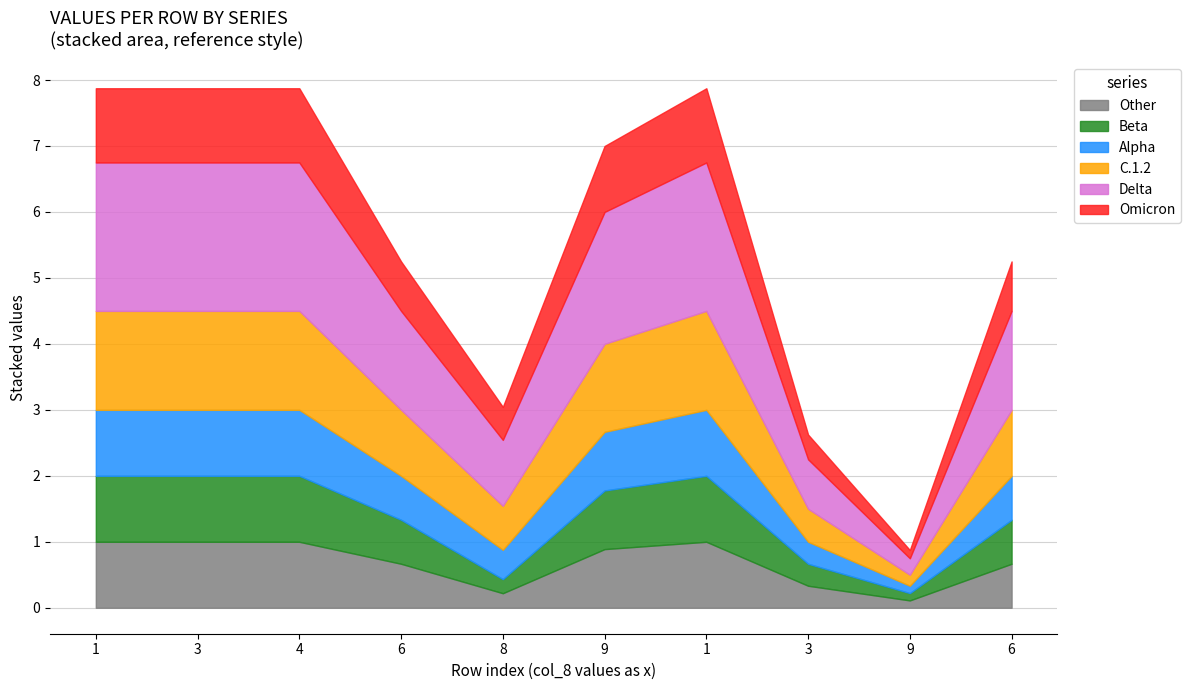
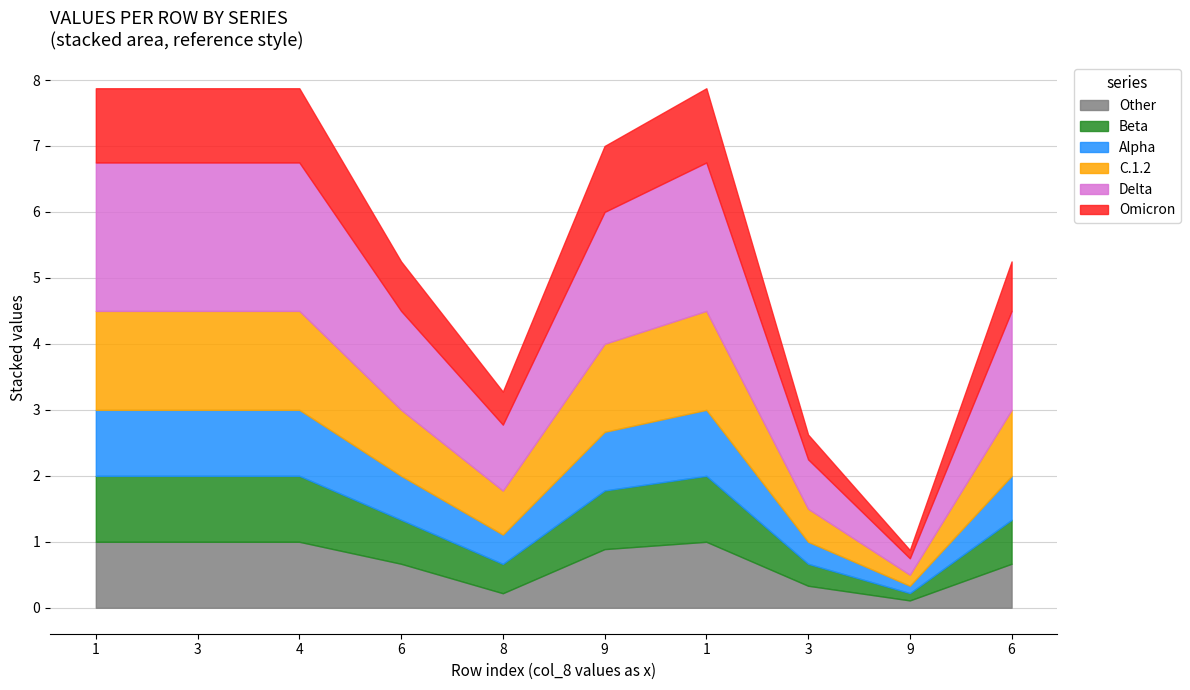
Beta, 8: 0.2 -> 0.4
